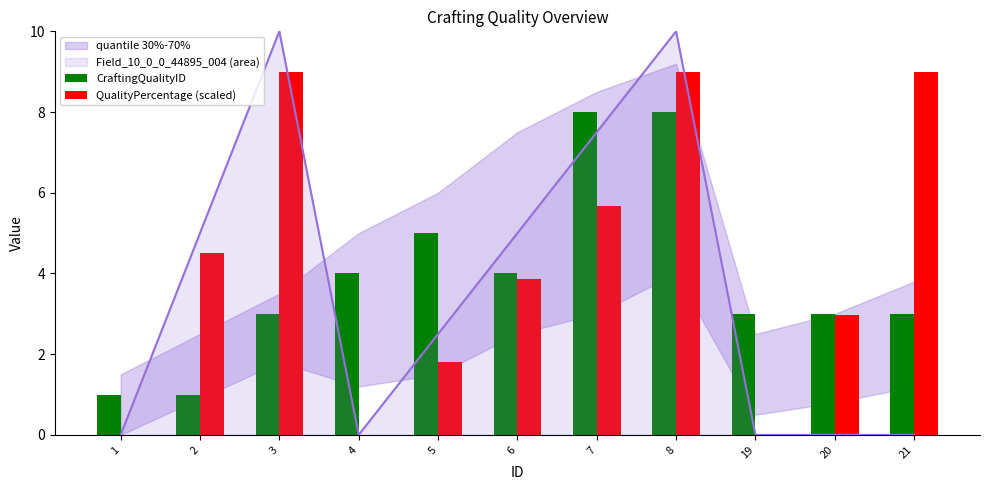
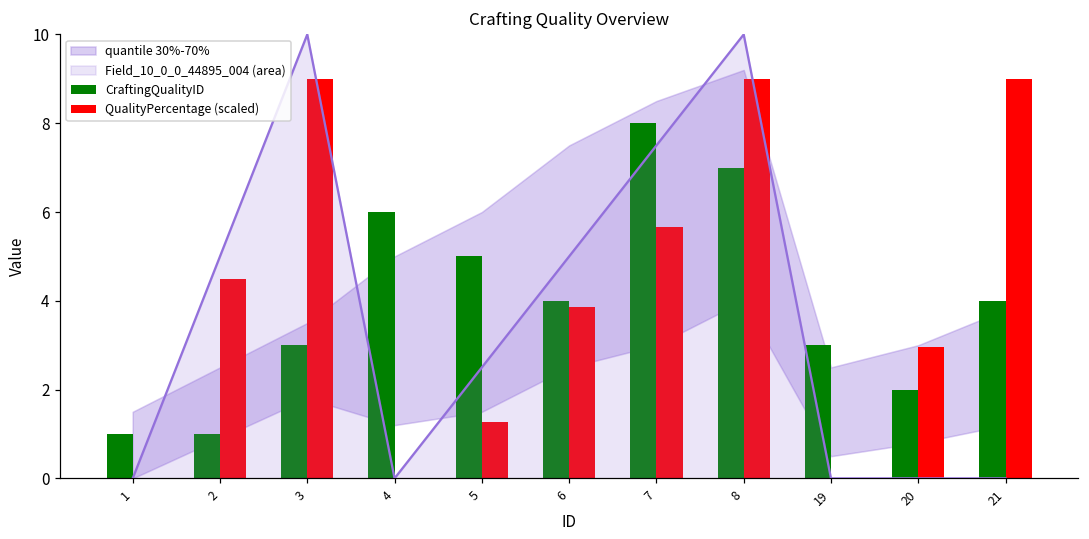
CraftingQualityID, 4: 4 -> 6
QualityPercentage (scaled), 5: 1.8 -> 1.3
CraftingQualityID, 8: 8 -> 7
CraftingQualityID, 20: 3 -> 2
CraftingQualityID, 21: 3 -> 4
